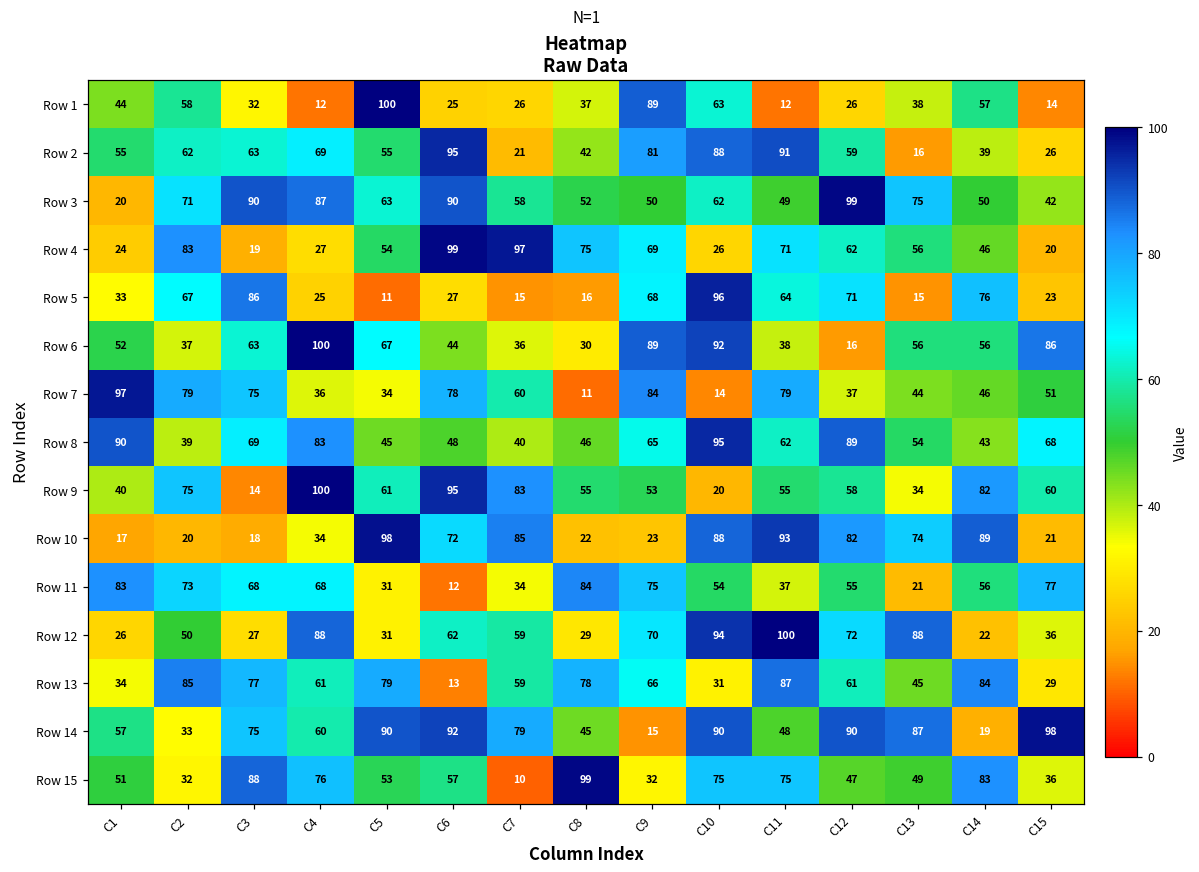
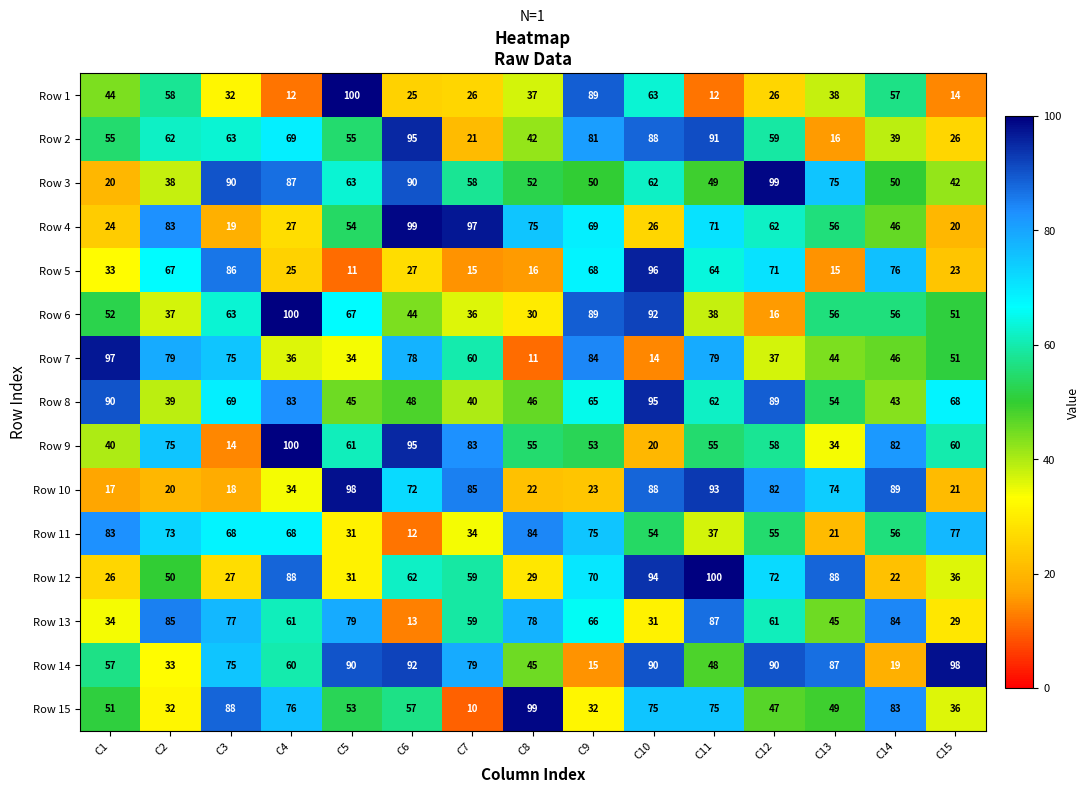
Row 3, C2: 71 -> 38
Row 6, C15: 86 -> 51
